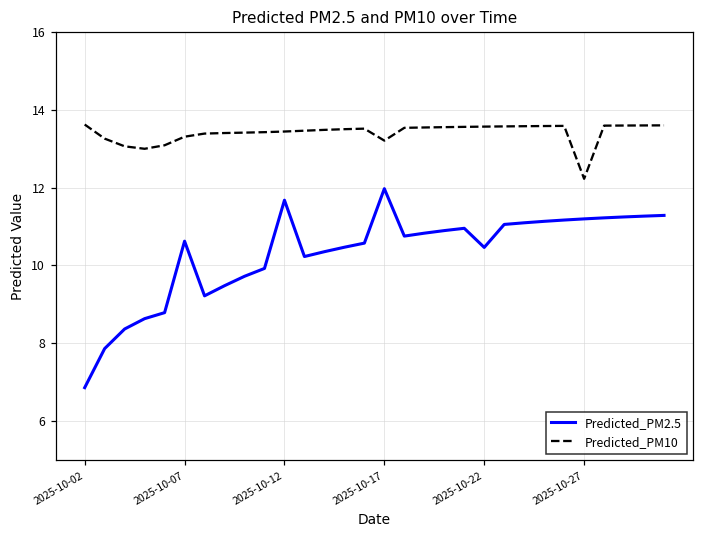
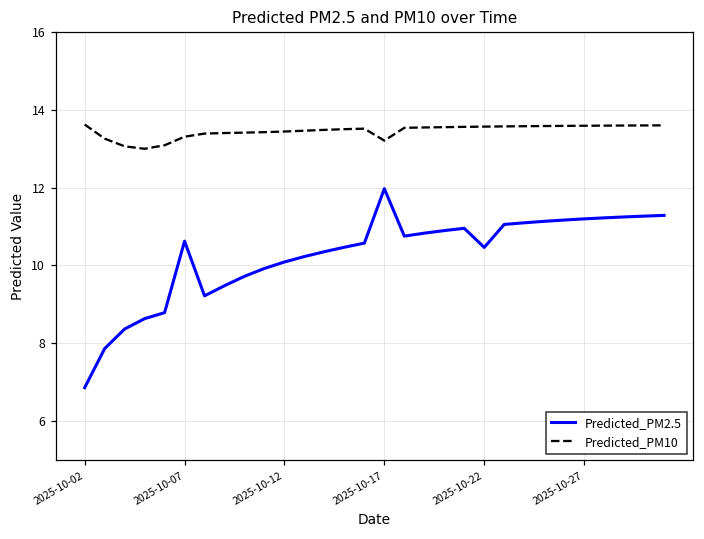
Predicted_PM2.5, 2025-10-12: 11.7 -> 10.1
Predicted_PM10, 2025-10-27: 12.2 -> 13.6
